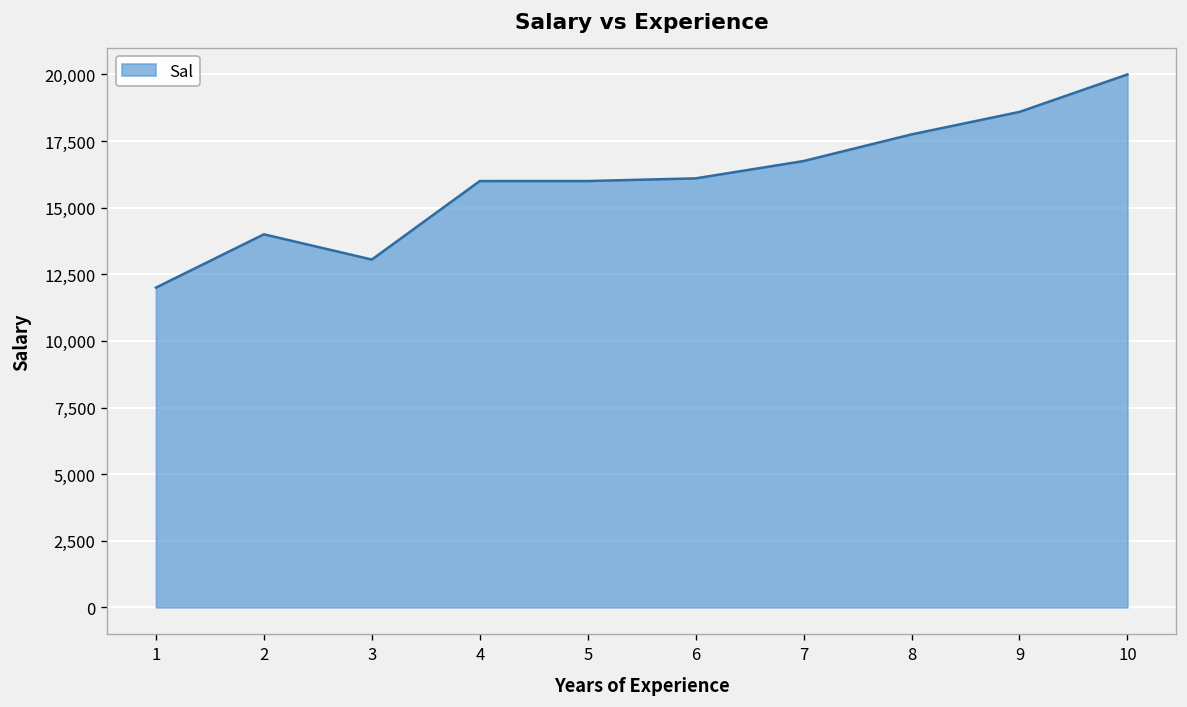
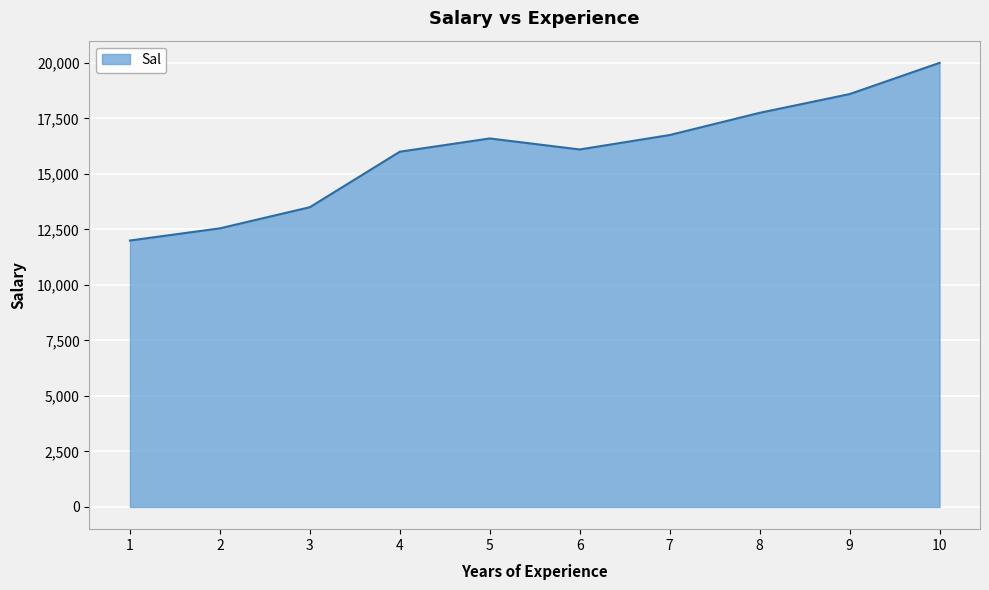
2: 14,000 -> 12,500
3: 13,100 -> 13,500
5: 16,000 -> 16,600
